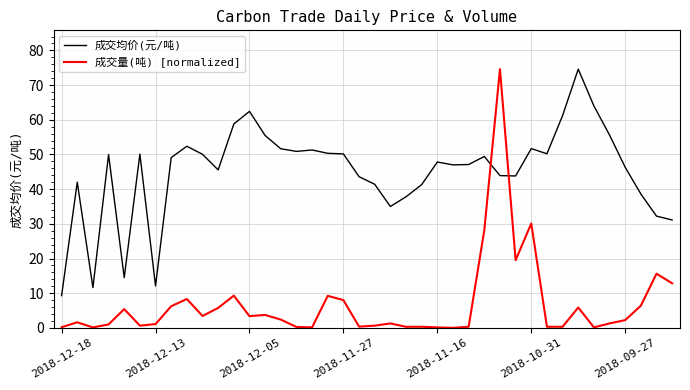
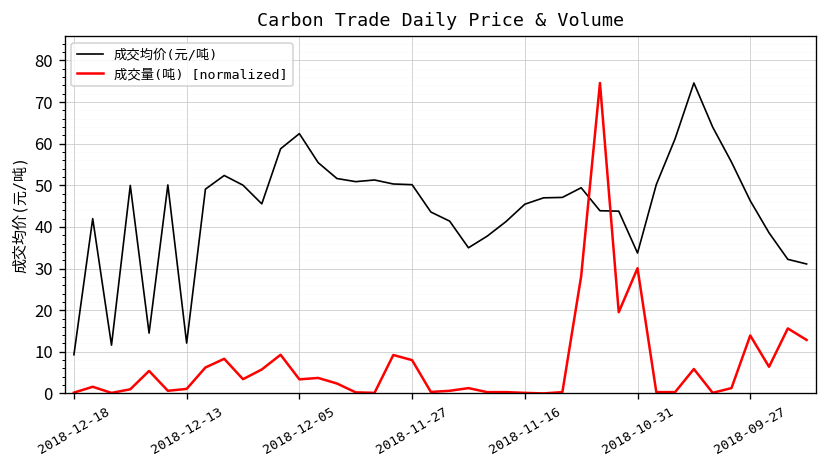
成交均价(元/吨), 2018-11-16: 48 -> 45
成交均价(元/吨), 2018-10-31: 52 -> 34
成交量(吨) [normalized], 2018-09-27: 2 -> 14
